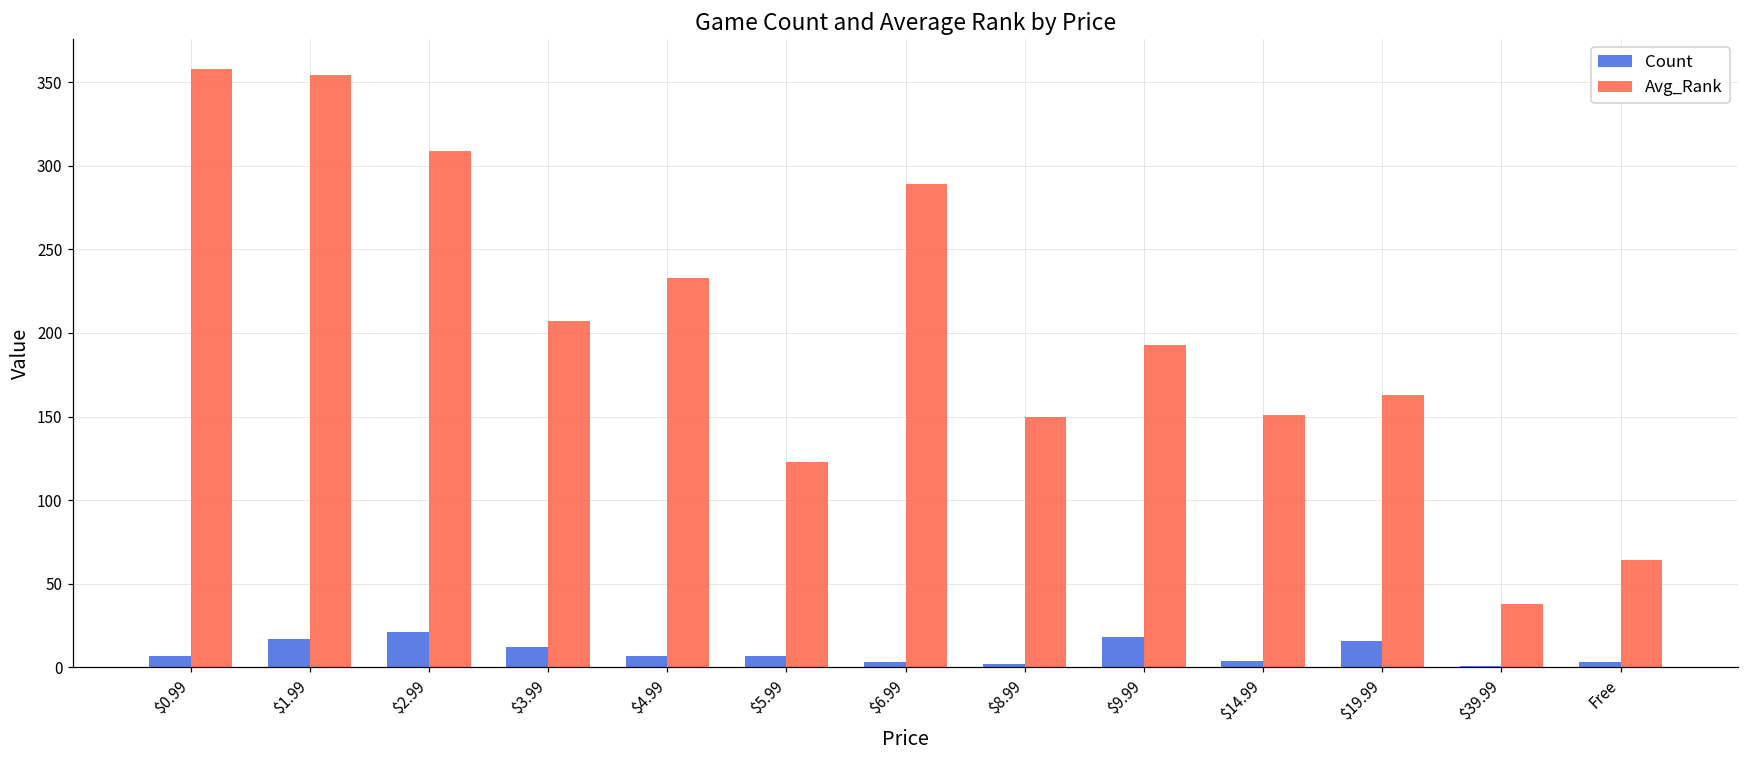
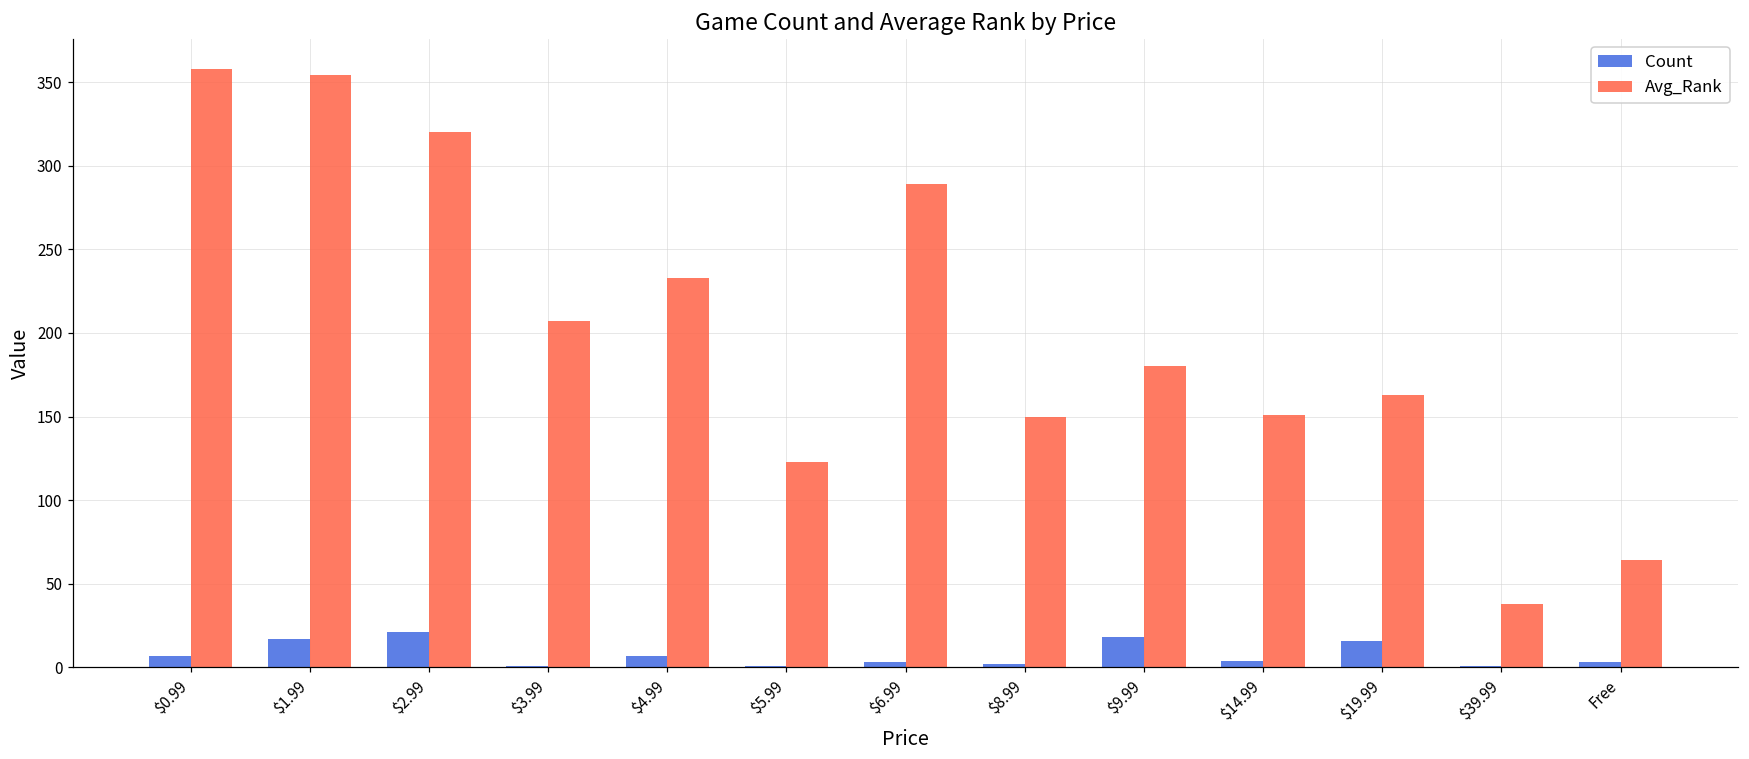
Avg_Rank, $2.99: 309 -> 320
Count, $3.99: 12 -> 1
Count, $5.99: 7 -> 1
Avg_Rank, $9.99: 193 -> 180
